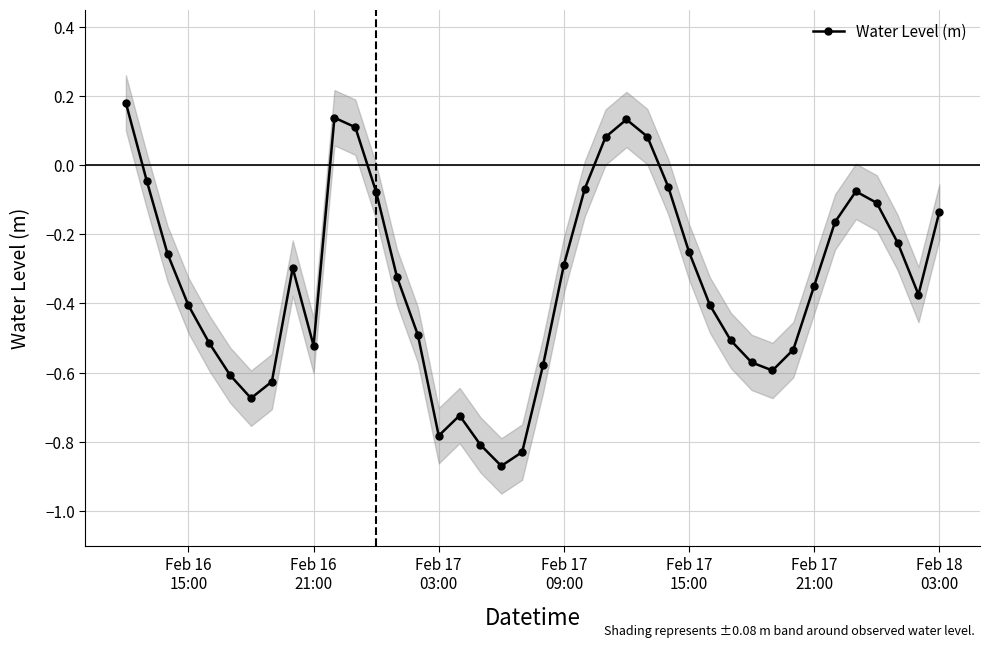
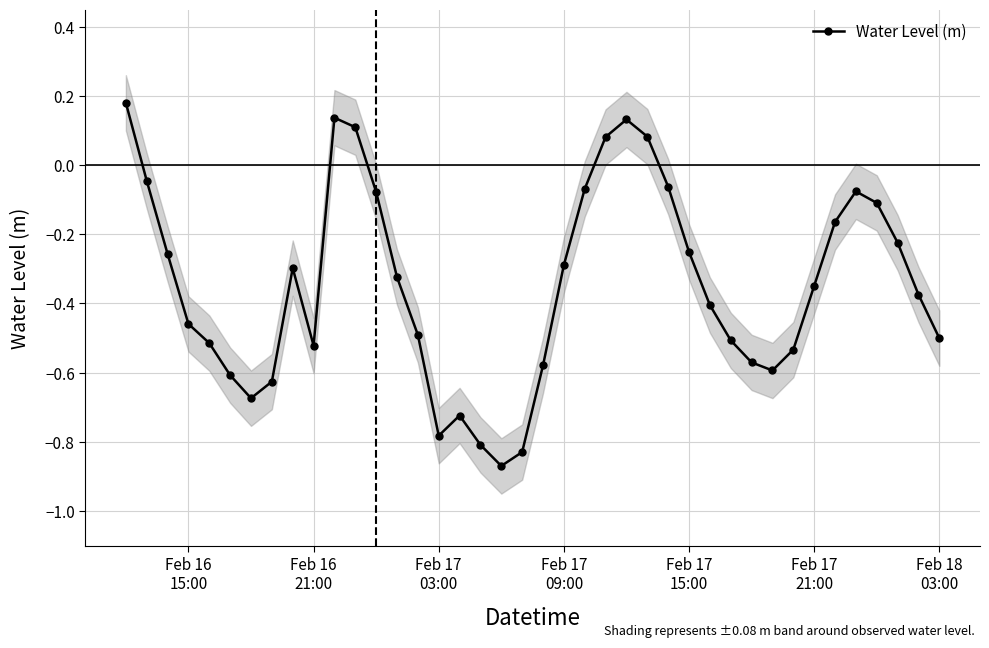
Water Level (m), Feb 16 15:00: -0.41 -> -0.46
Water Level (m), Feb 18 03:00: -0.14 -> -0.50
